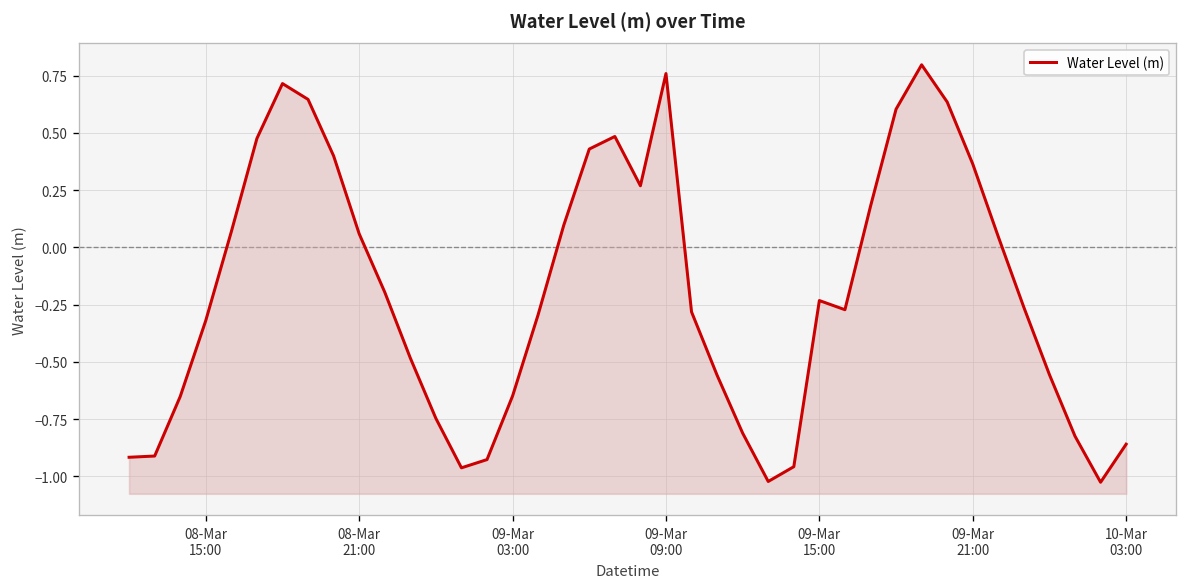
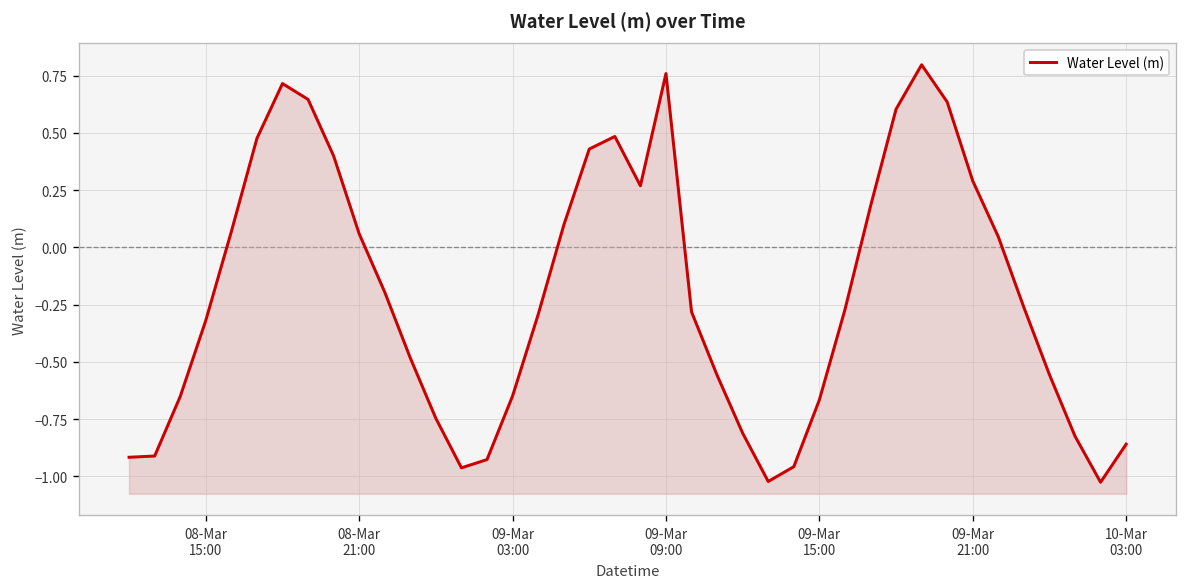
09-Mar 15:00: -0.23 -> -0.67
09-Mar 21:00: 0.36 -> 0.29
